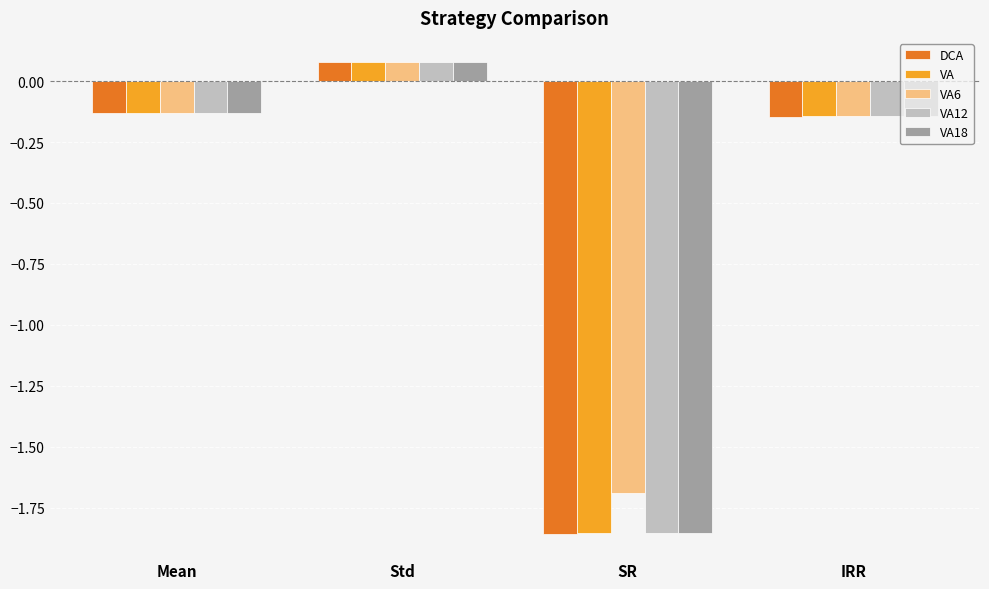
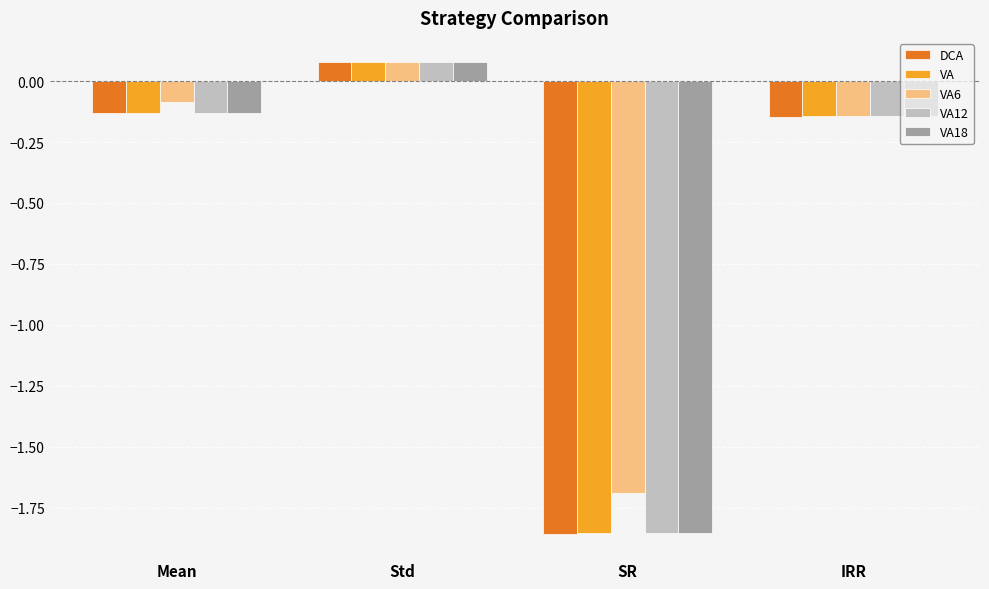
VA6, Mean: -0.13 -> -0.08
